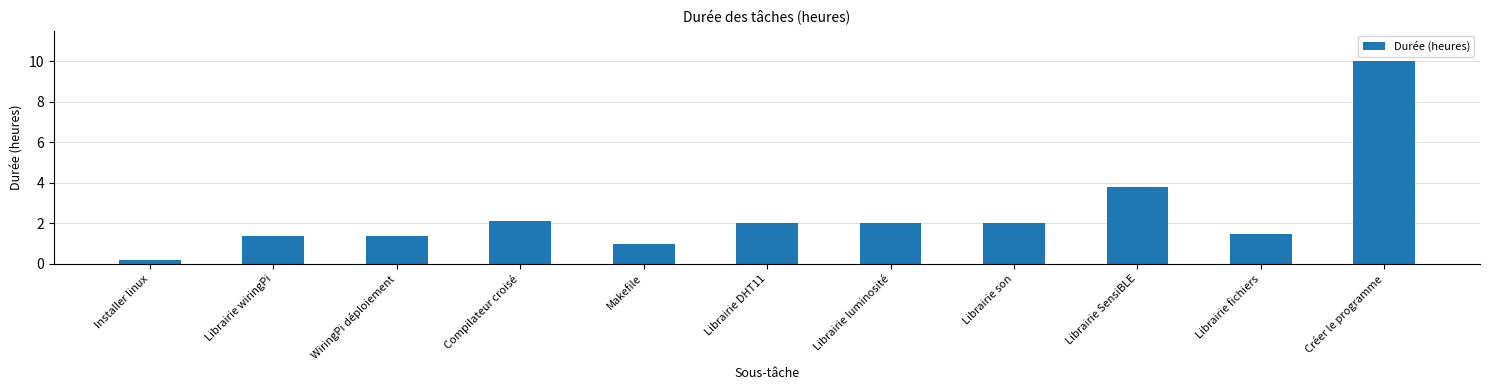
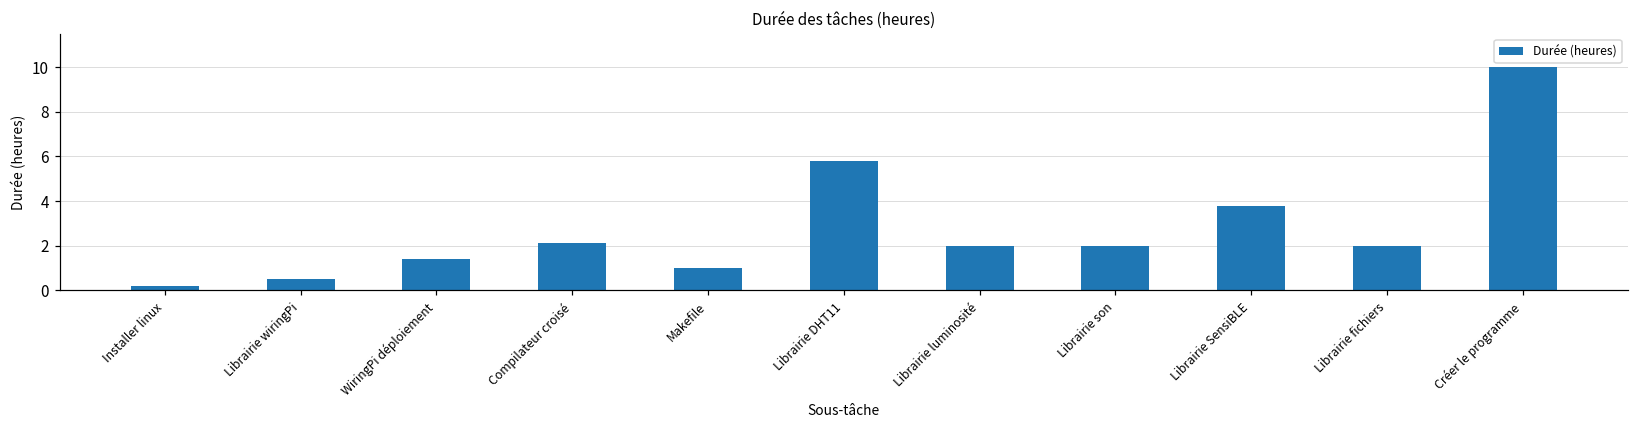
Librairie wiringPi: 1.4 -> 0.5
Librairie DHT11: 2.0 -> 5.8
Librairie fichiers: 1.5 -> 2.0
